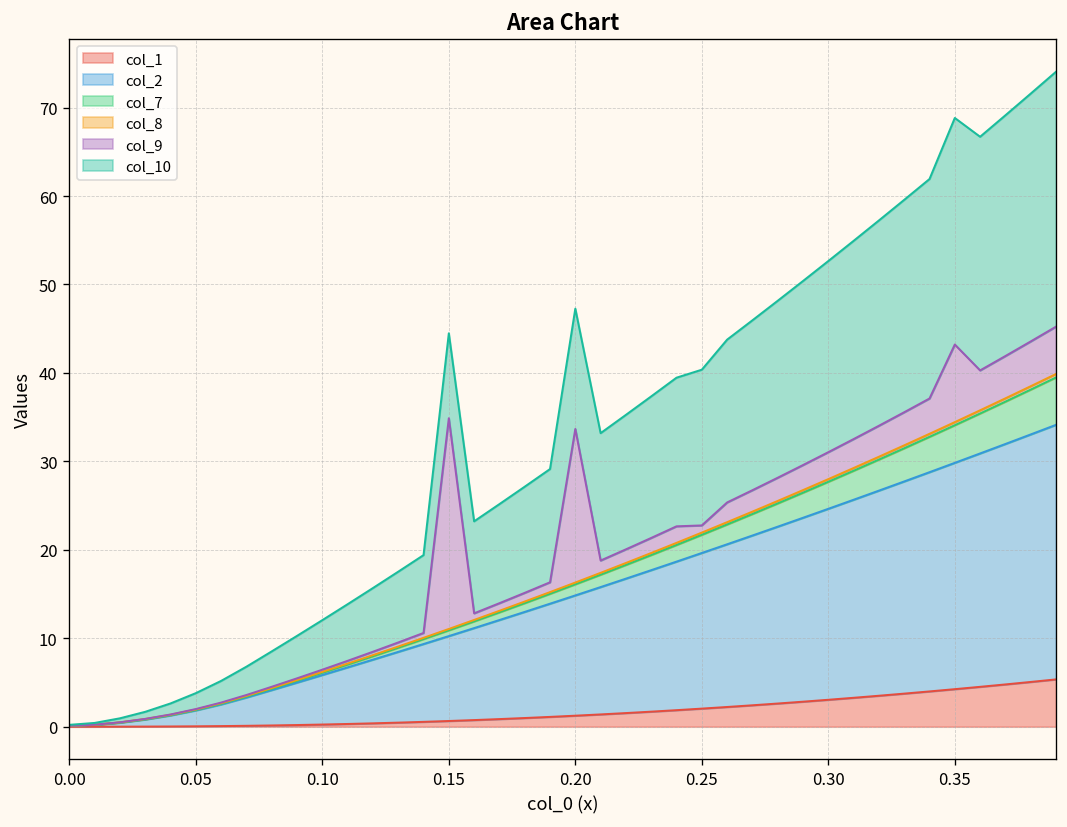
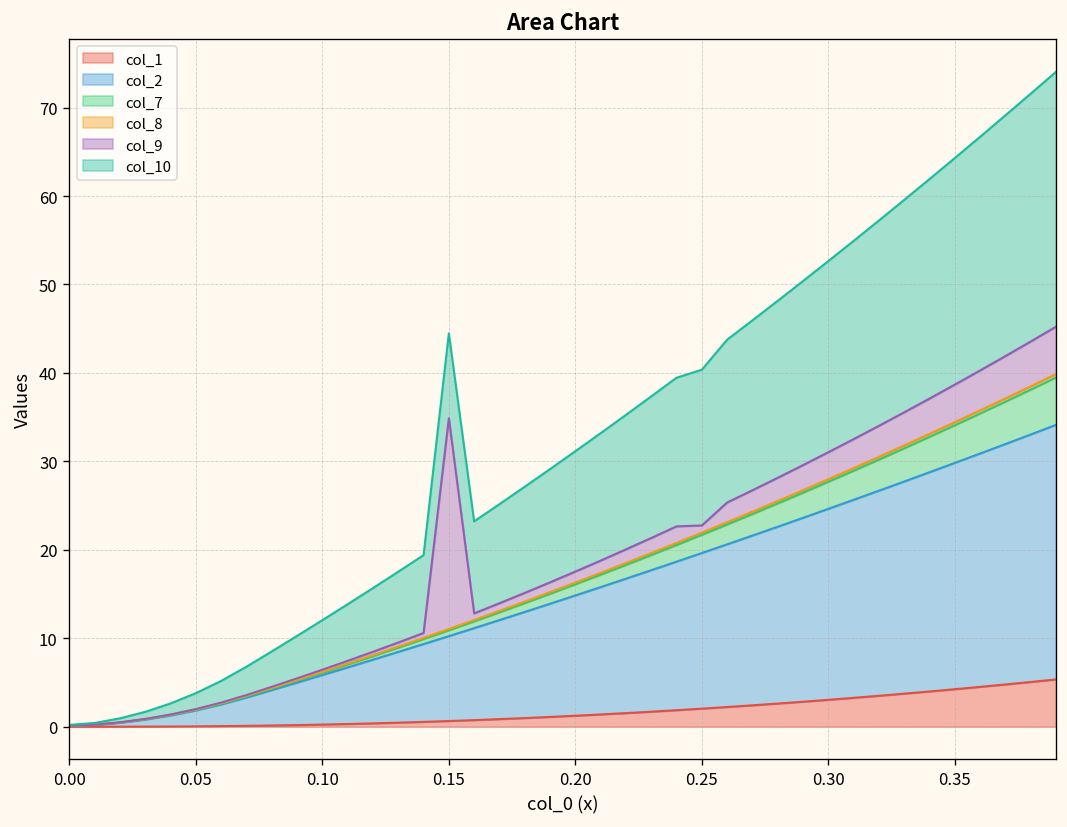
col_9, 0.20: 17 -> 1
col_9, 0.35: 9 -> 4
